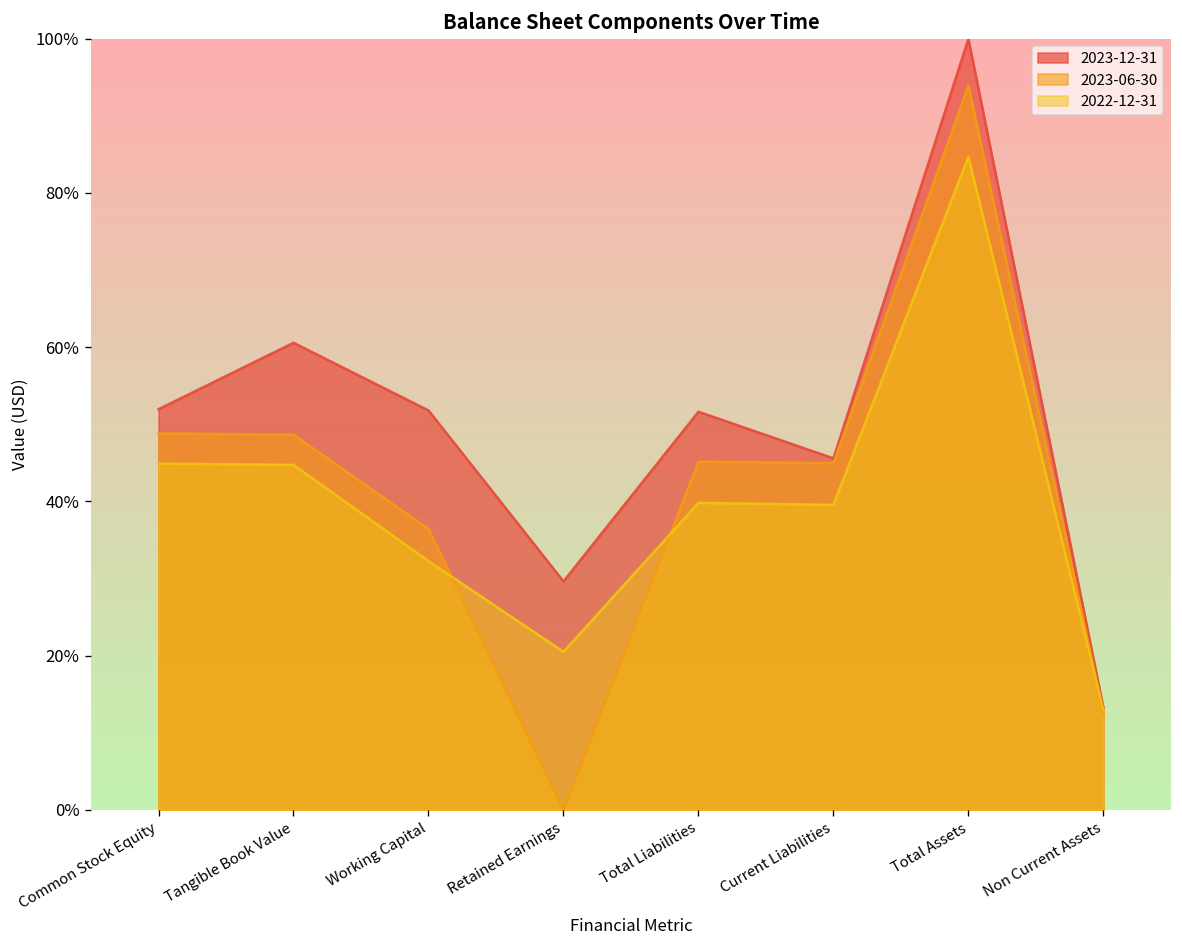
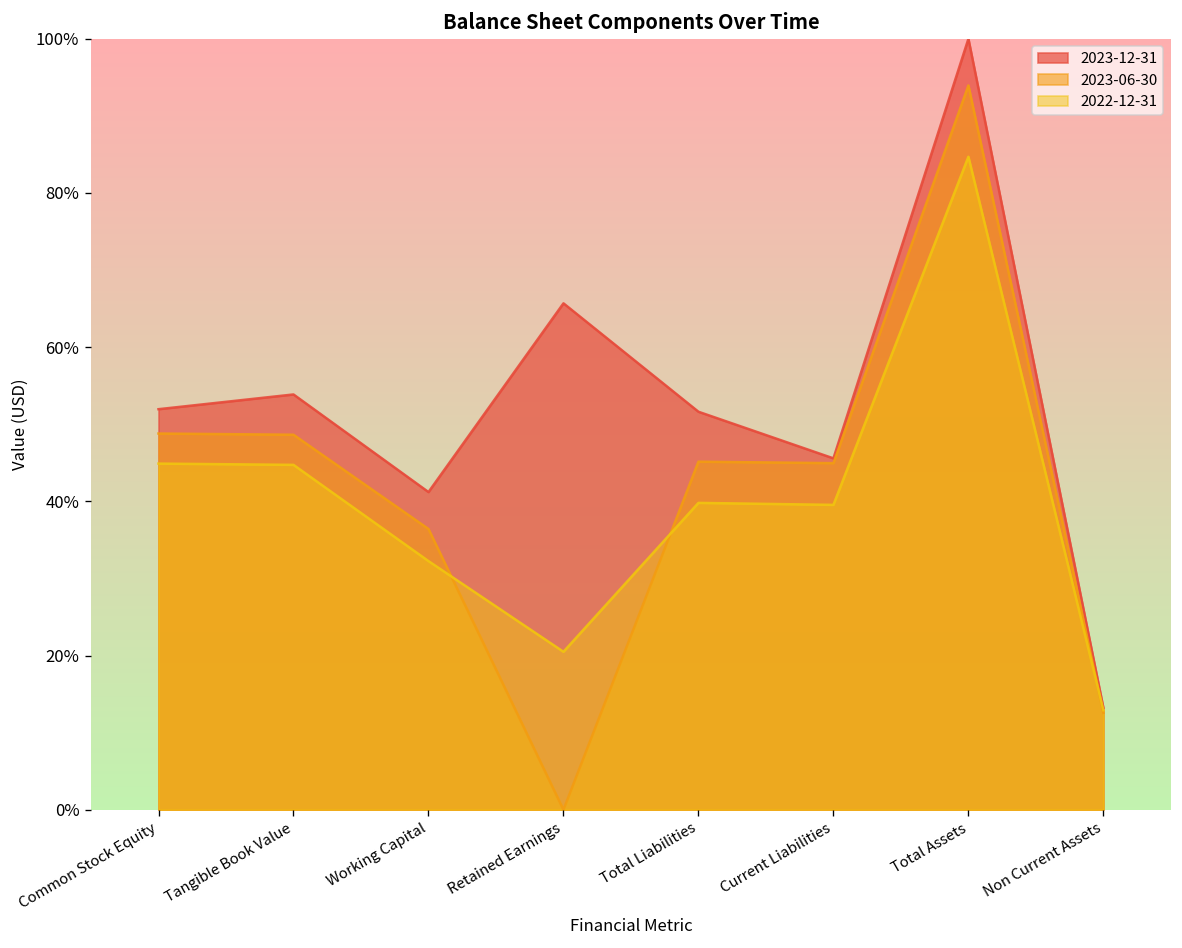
2023-12-31, Tangible Book Value: 61% -> 54%
2023-12-31, Working Capital: 52% -> 41%
2023-12-31, Retained Earnings: 30% -> 66%
